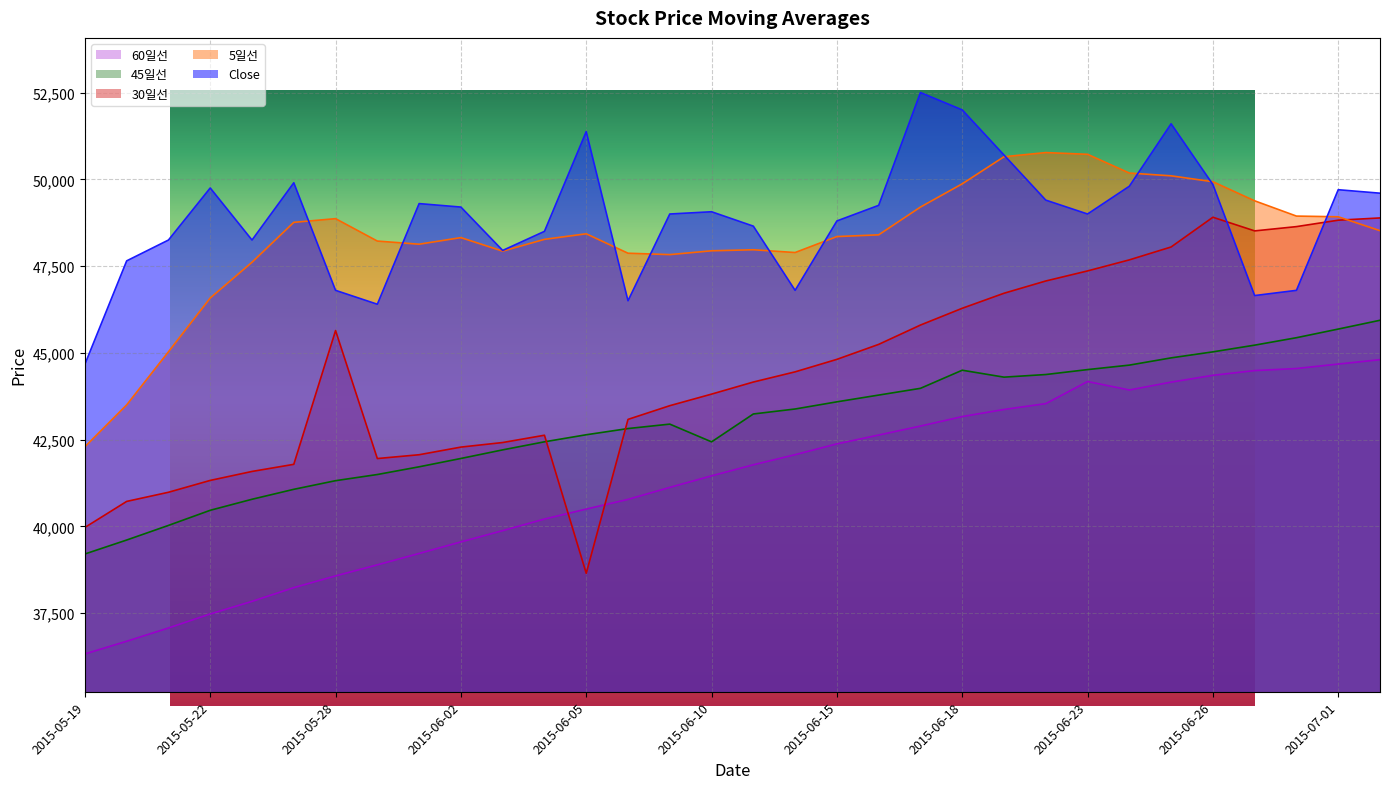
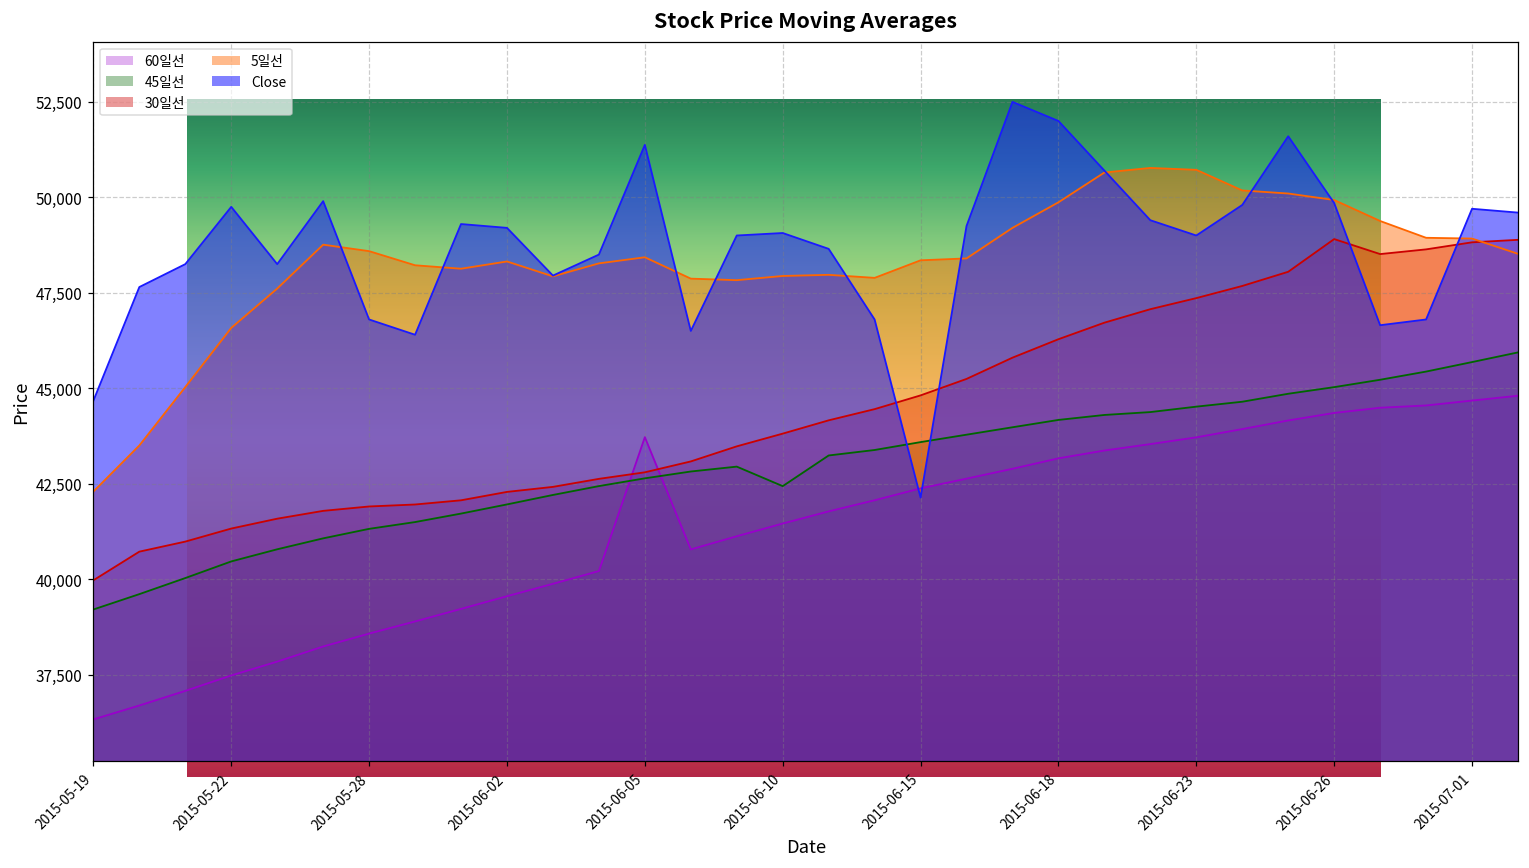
Stock Price Moving Averages, 30일선, 2015-05-28: 45,600 -> 41,900
Stock Price Moving Averages, 5일선, 2015-05-28: 48,900 -> 48,600
Stock Price Moving Averages, 60일선, 2015-06-05: 40,500 -> 43,700
Stock Price Moving Averages, 30일선, 2015-06-05: 38,600 -> 42,800
Stock Price Moving Averages, Close, 2015-06-15: 48,800 -> 42,100
Stock Price Moving Averages, 45일선, 2015-06-18: 44,500 -> 44,200
Stock Price Moving Averages, 60일선, 2015-06-23: 44,200 -> 43,700
